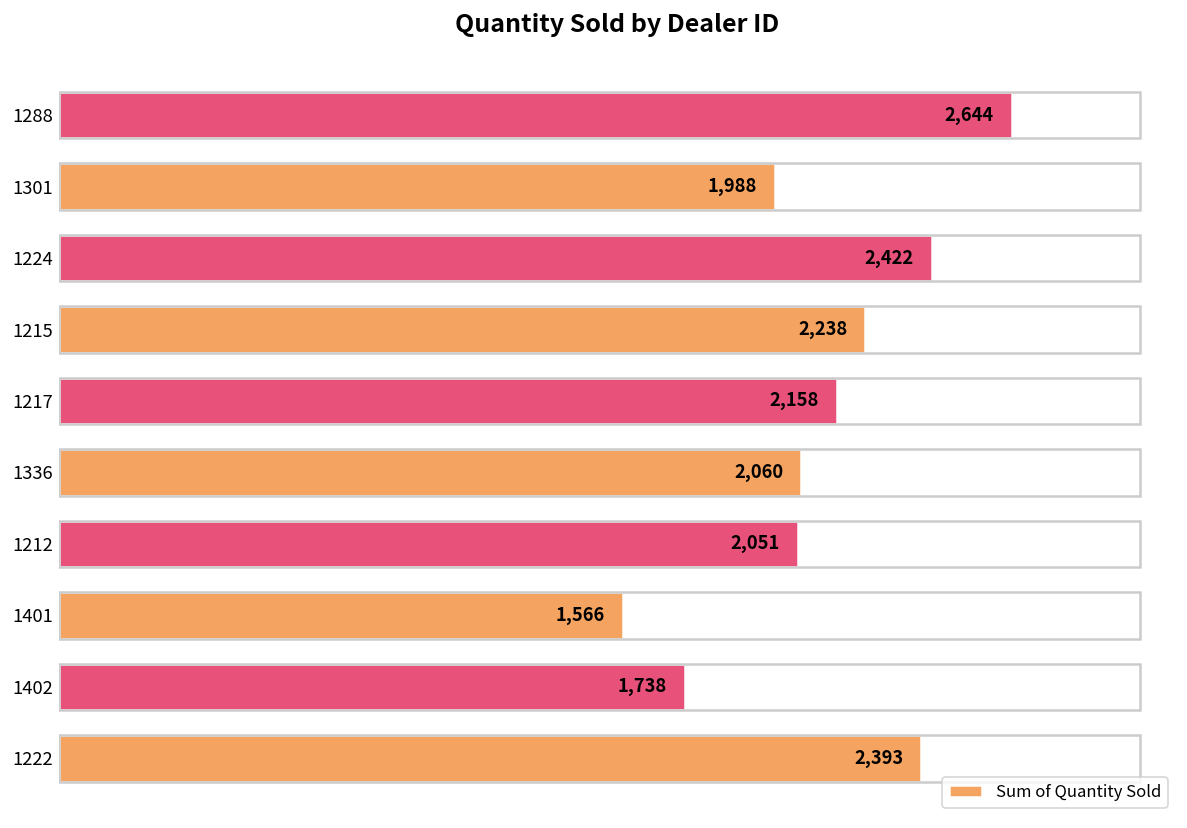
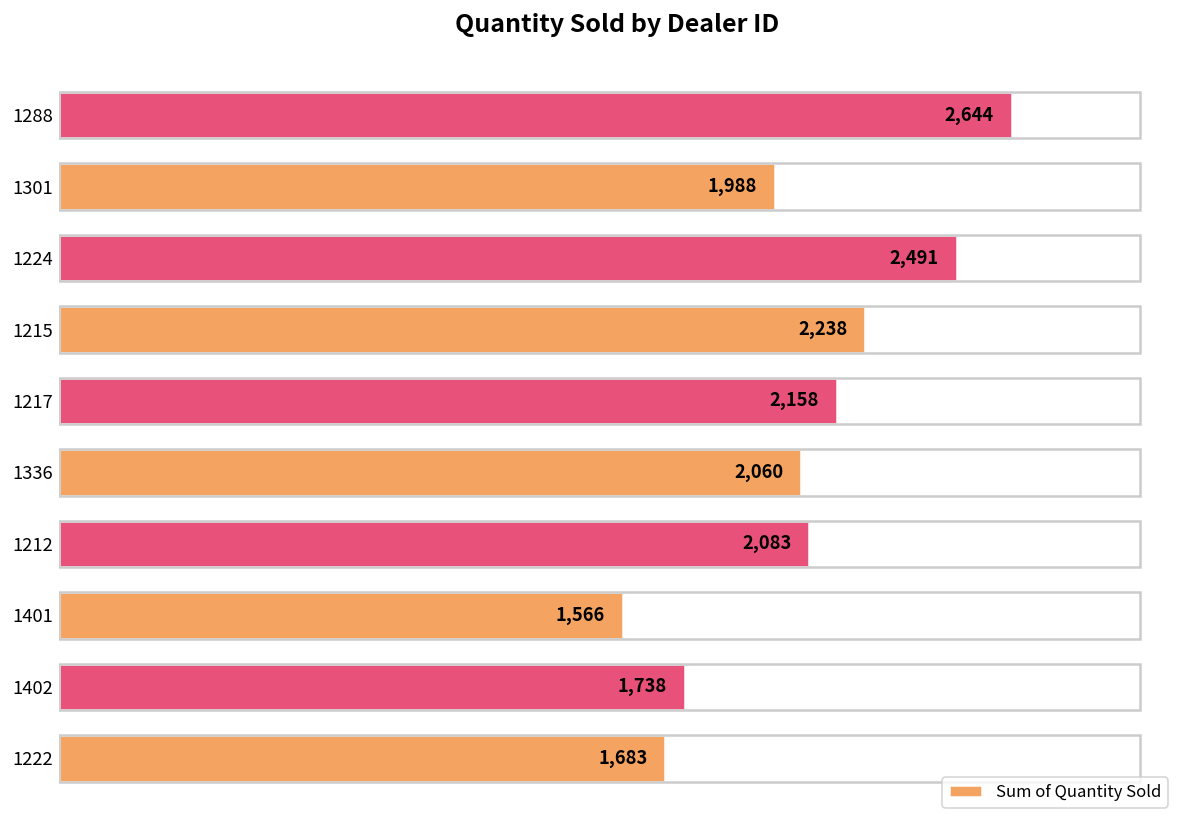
1224: 2,422 -> 2,491
1212: 2,051 -> 2,083
1222: 2,393 -> 1,683
